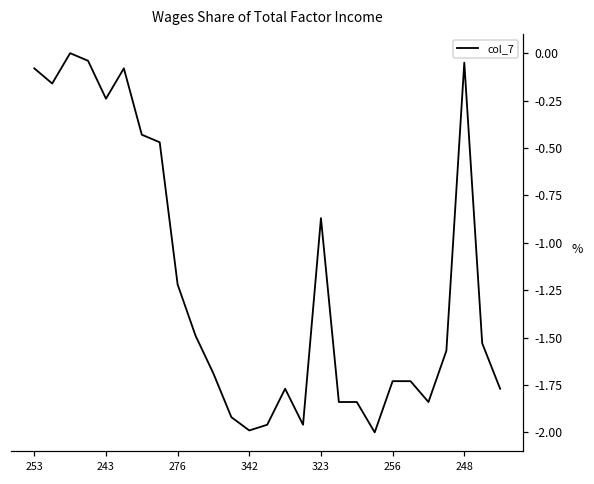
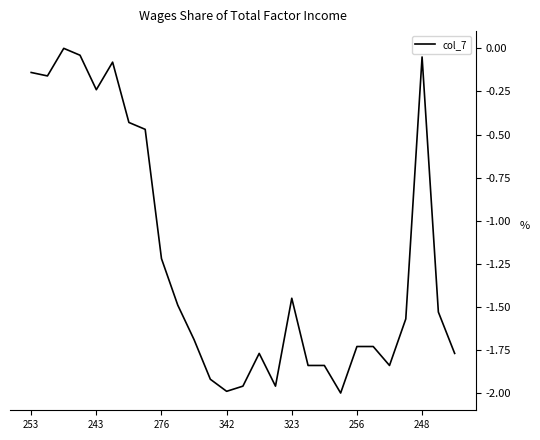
253: -0.08 -> -0.14
323: -0.87 -> -1.45
